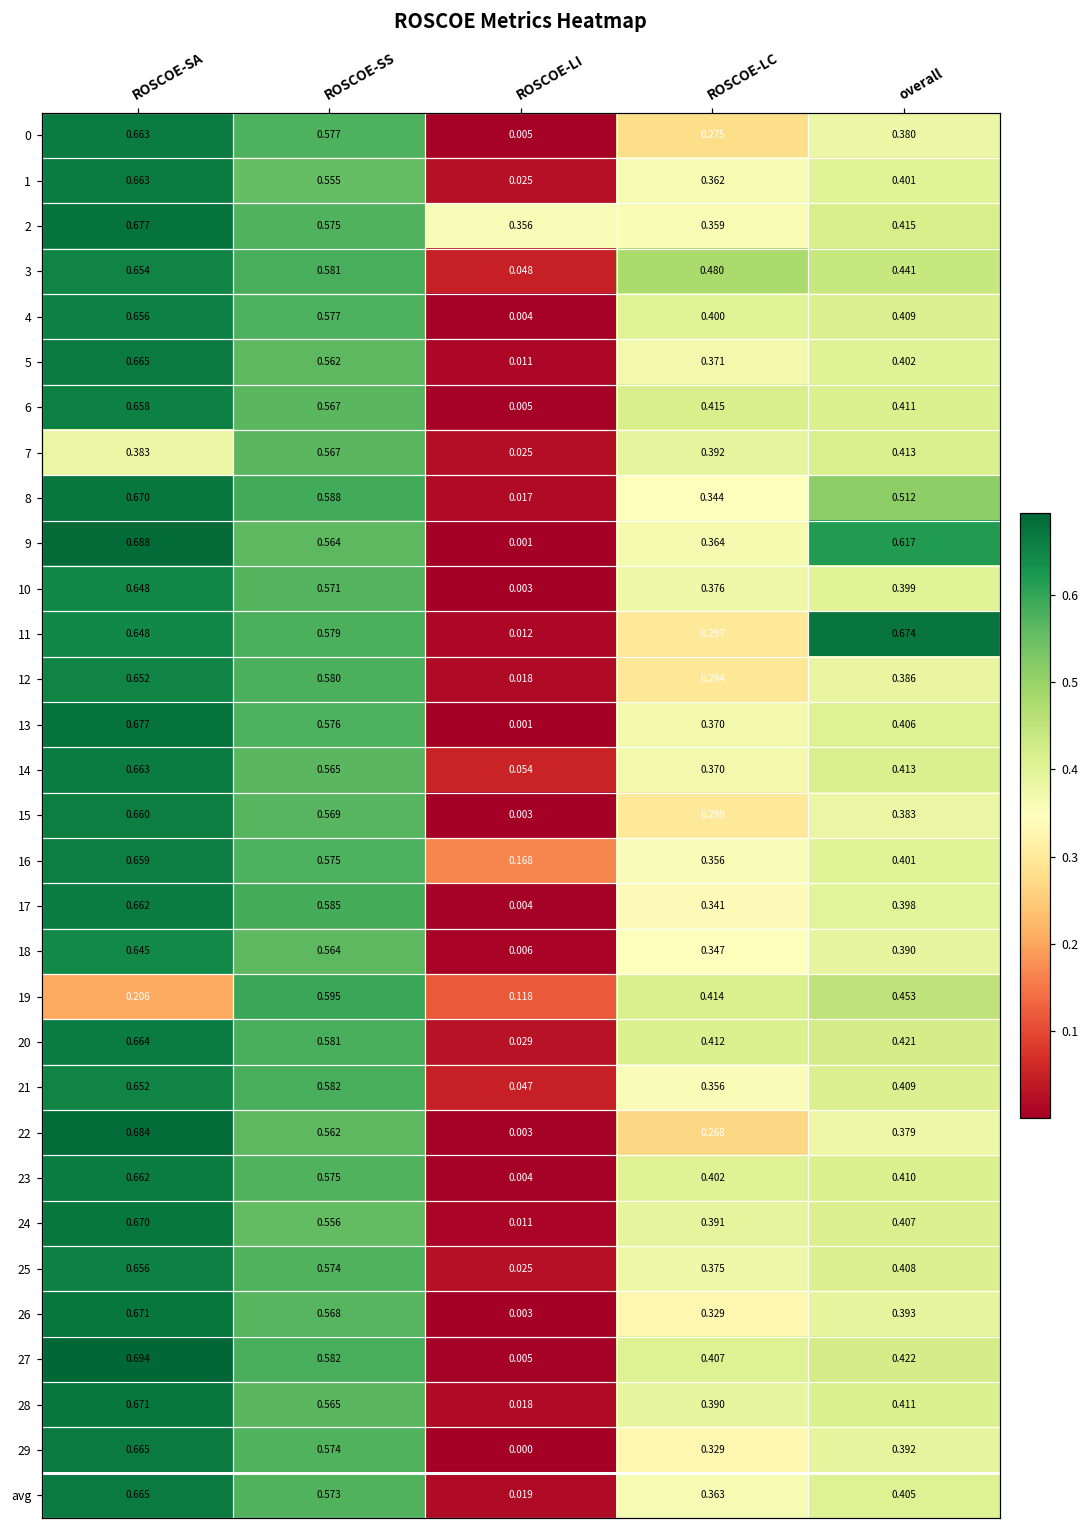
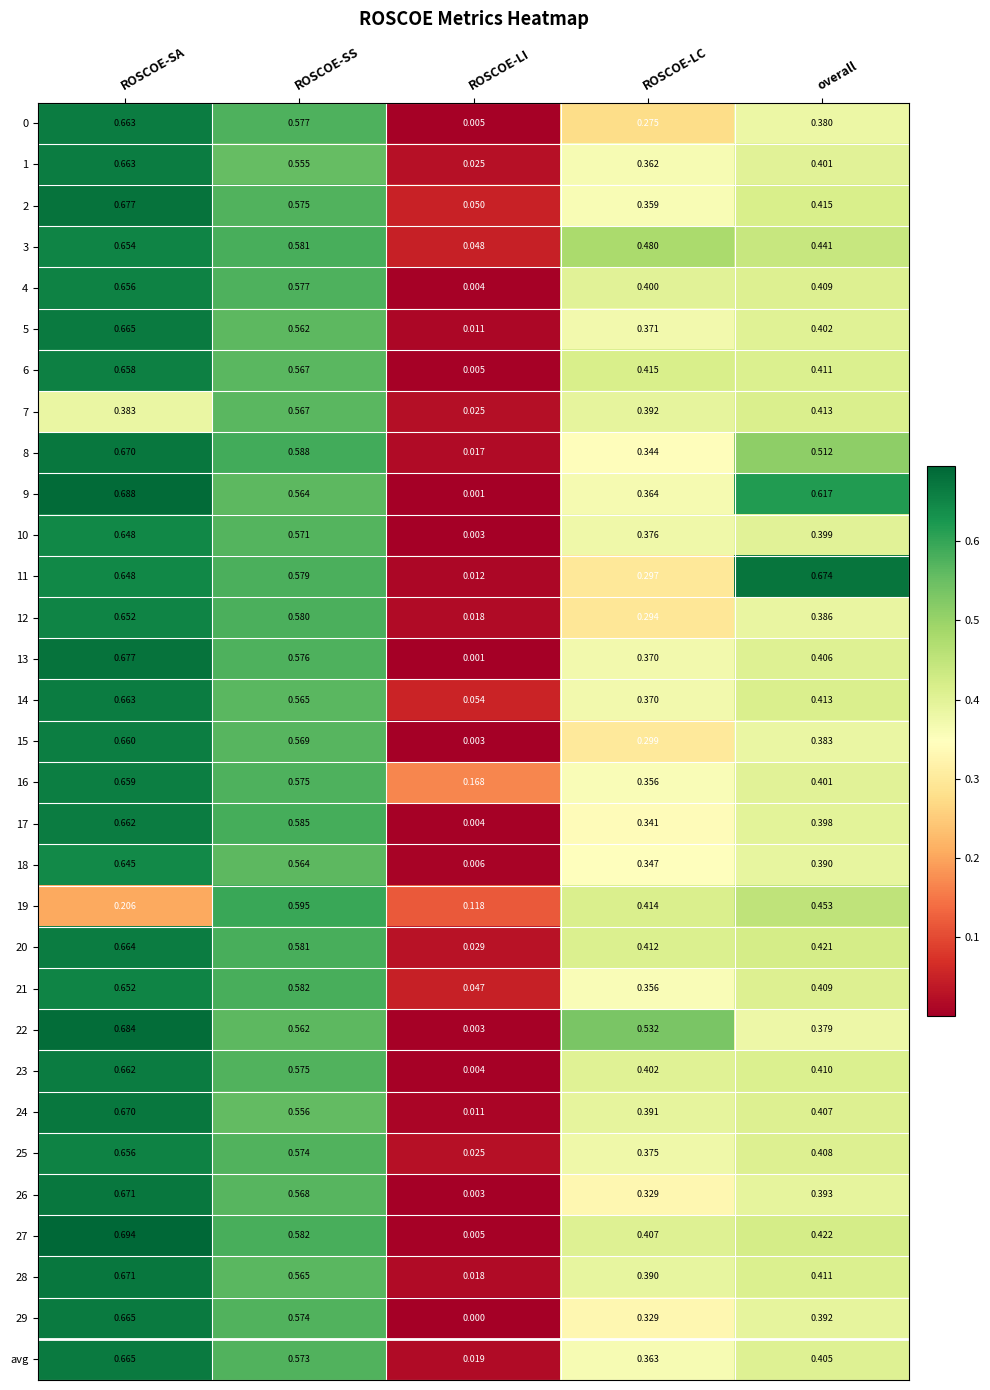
2, ROSCOE-LI: 0.356 -> 0.050
22, ROSCOE-LC: 0.268 -> 0.532
